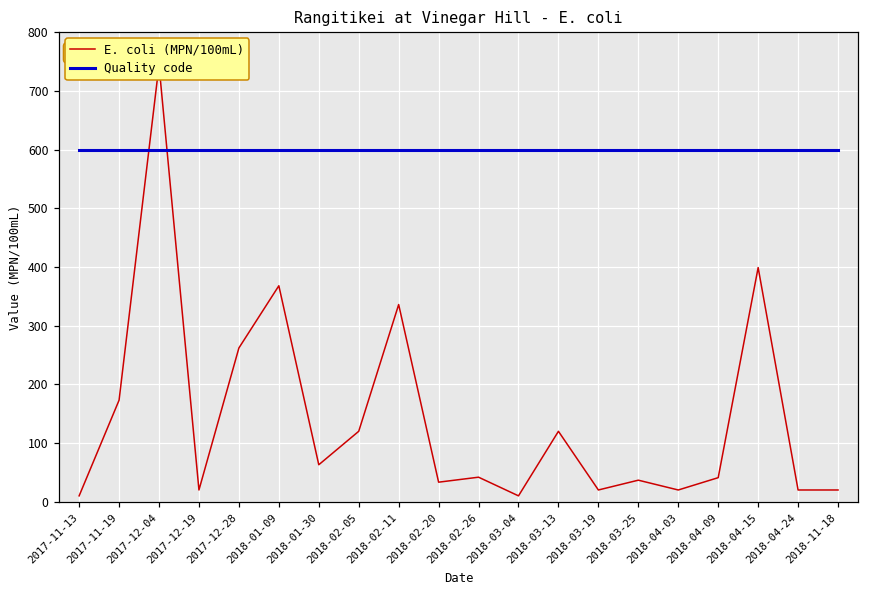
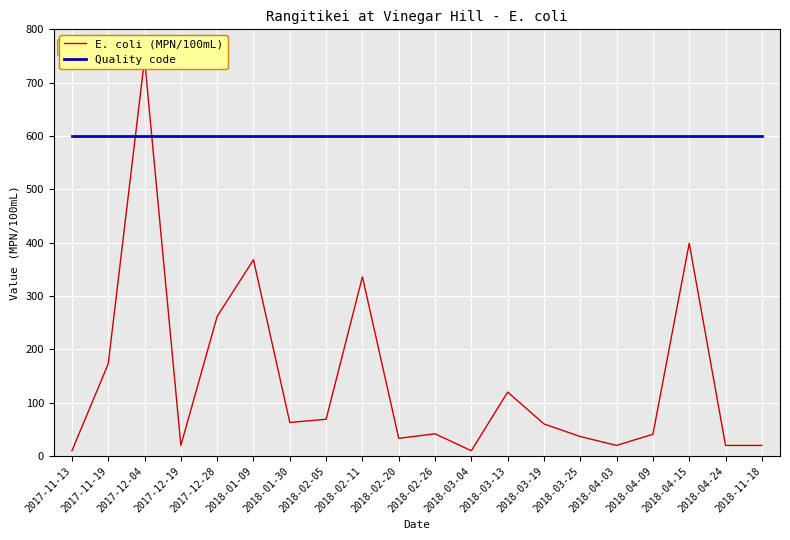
E. coli (MPN/100mL), 2018-02-05: 120 -> 70
E. coli (MPN/100mL), 2018-03-19: 20 -> 60
